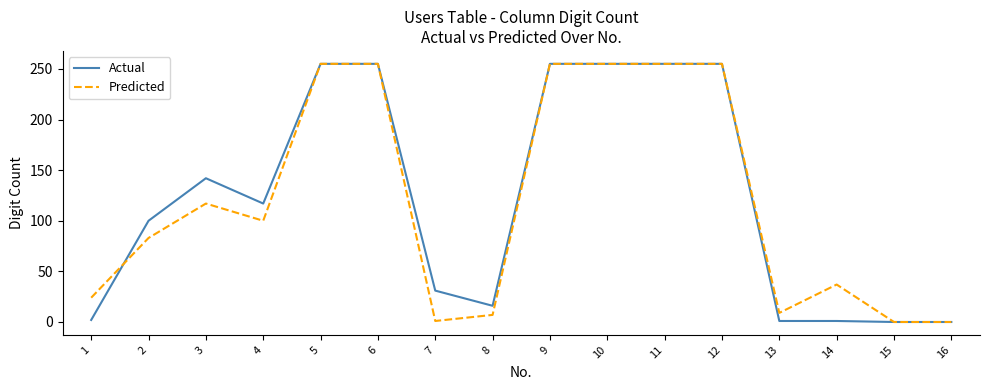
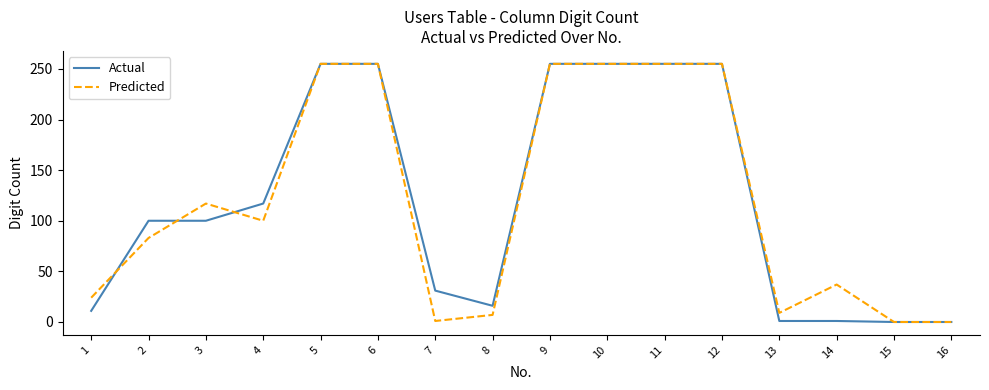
Actual, 1: 2 -> 11
Actual, 3: 142 -> 100
